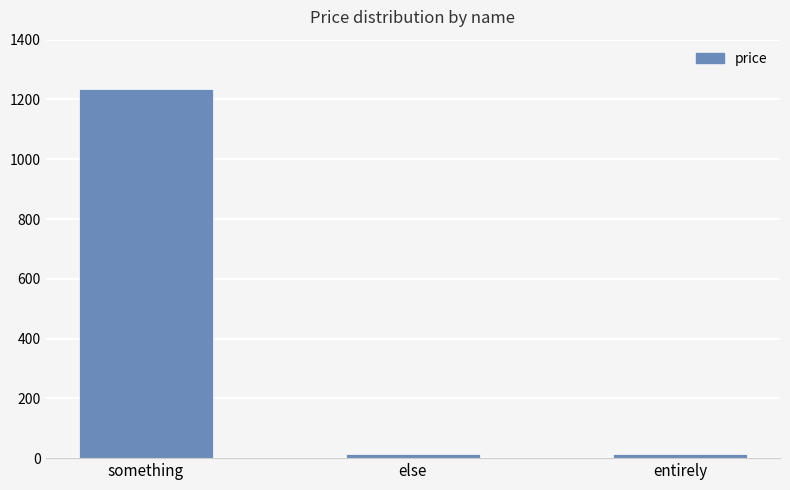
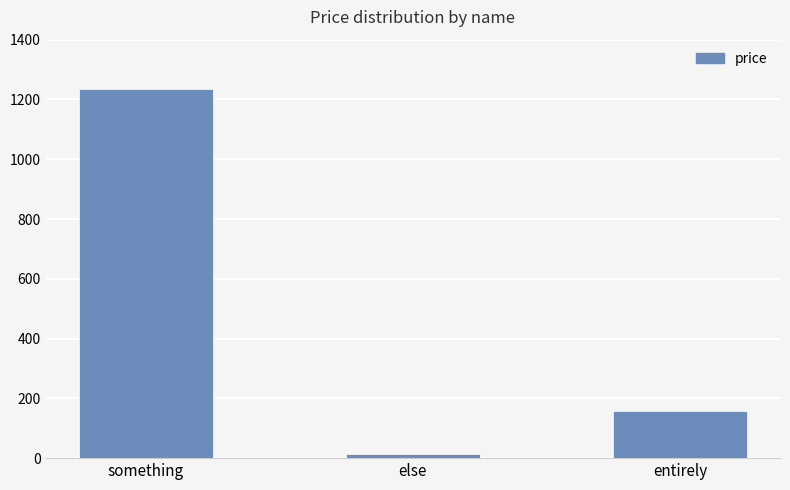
entirely: 10 -> 160
